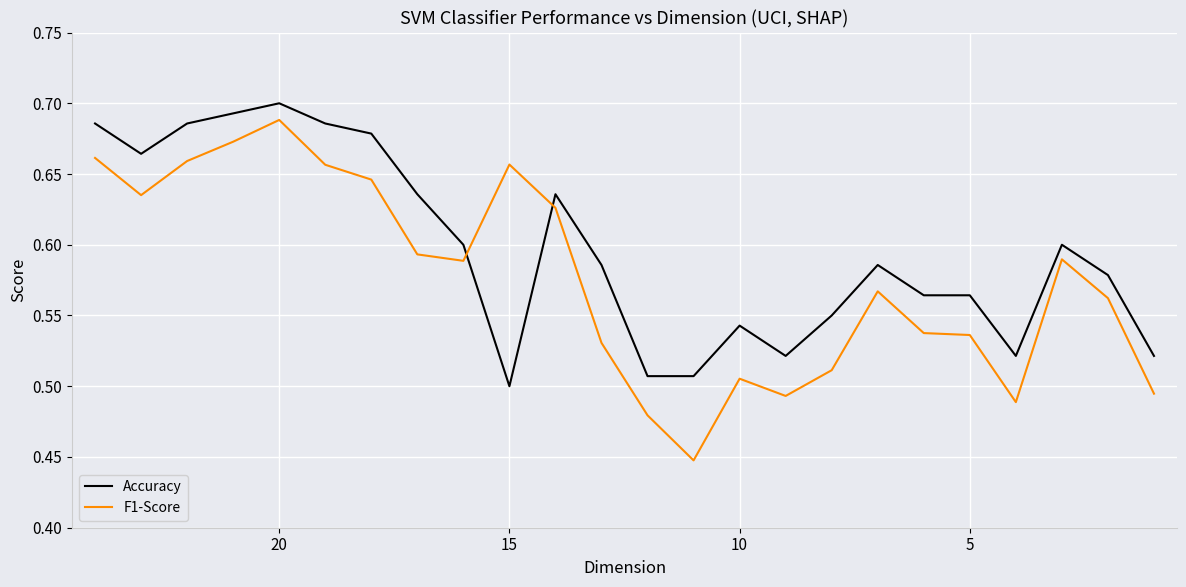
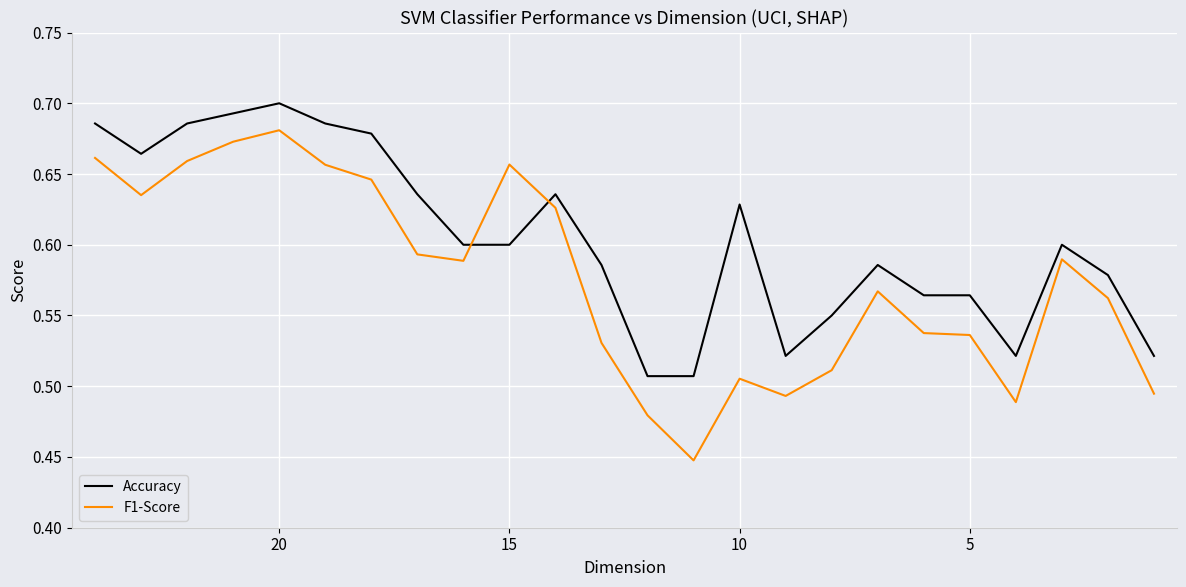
F1-Score, 20: 0.688 -> 0.681
Accuracy, 15: 0.5 -> 0.6
Accuracy, 10: 0.543 -> 0.628
